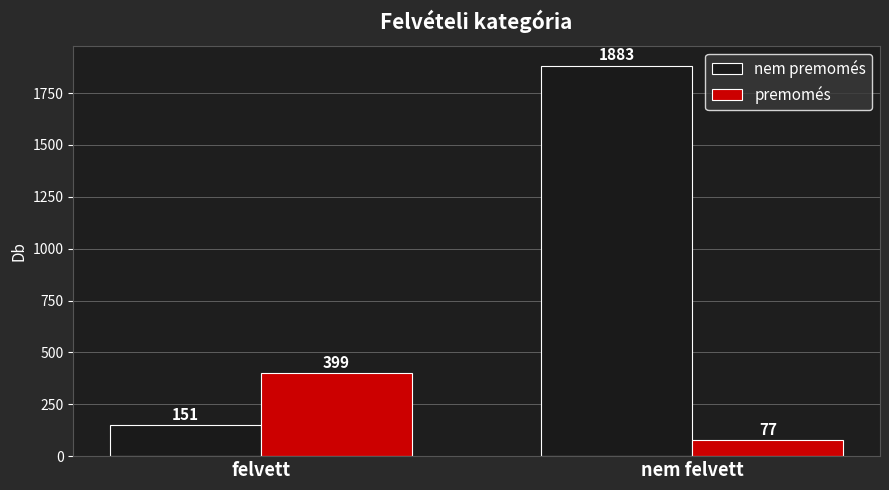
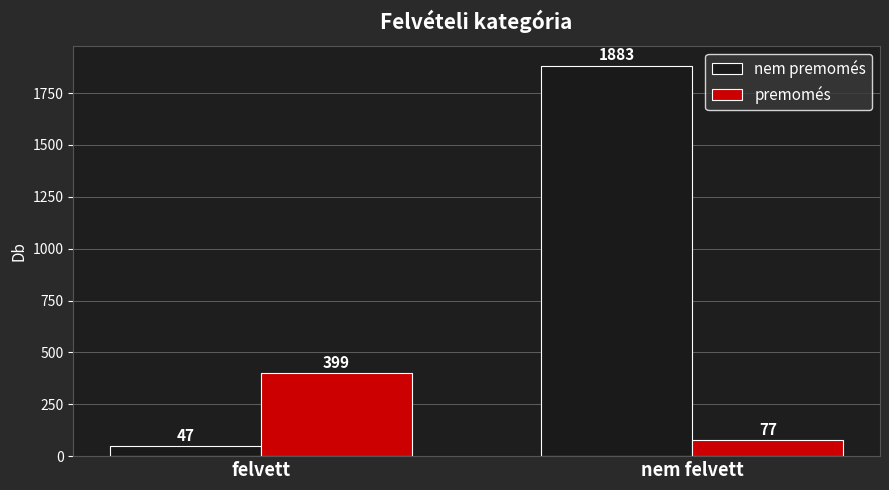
nem premomés, felvett: 151 -> 47
